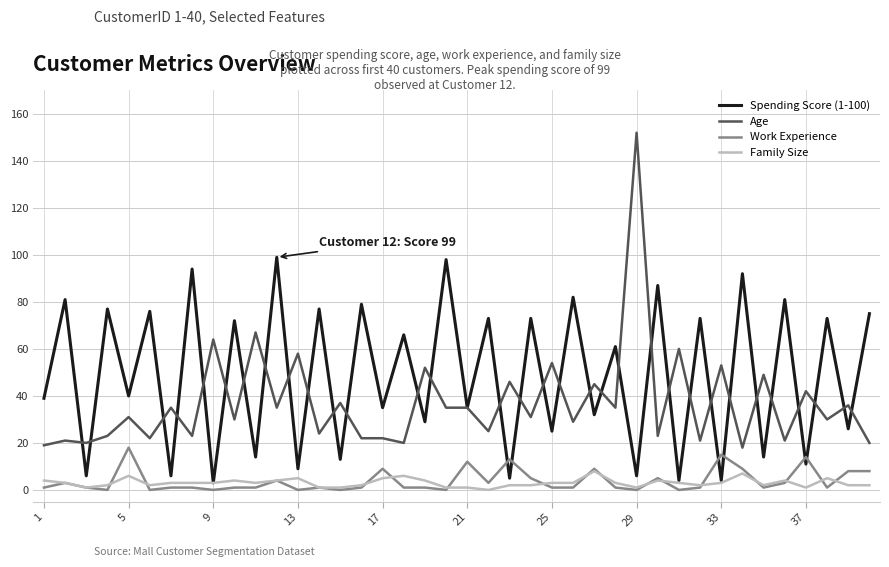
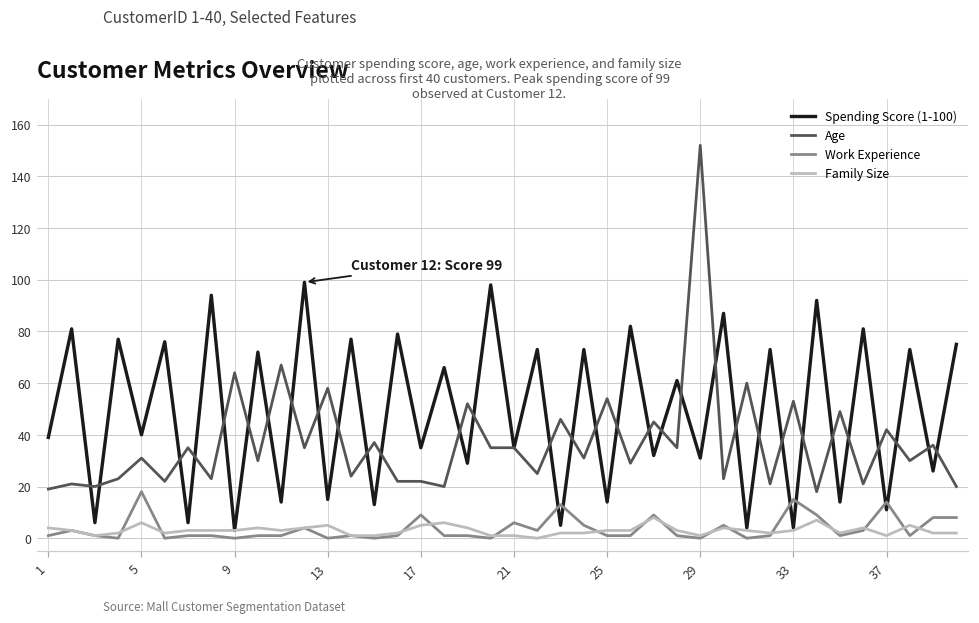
Spending Score (1-100), 13: 9 -> 15
Work Experience, 21: 12 -> 6
Spending Score (1-100), 25: 25 -> 14
Spending Score (1-100), 29: 6 -> 31
